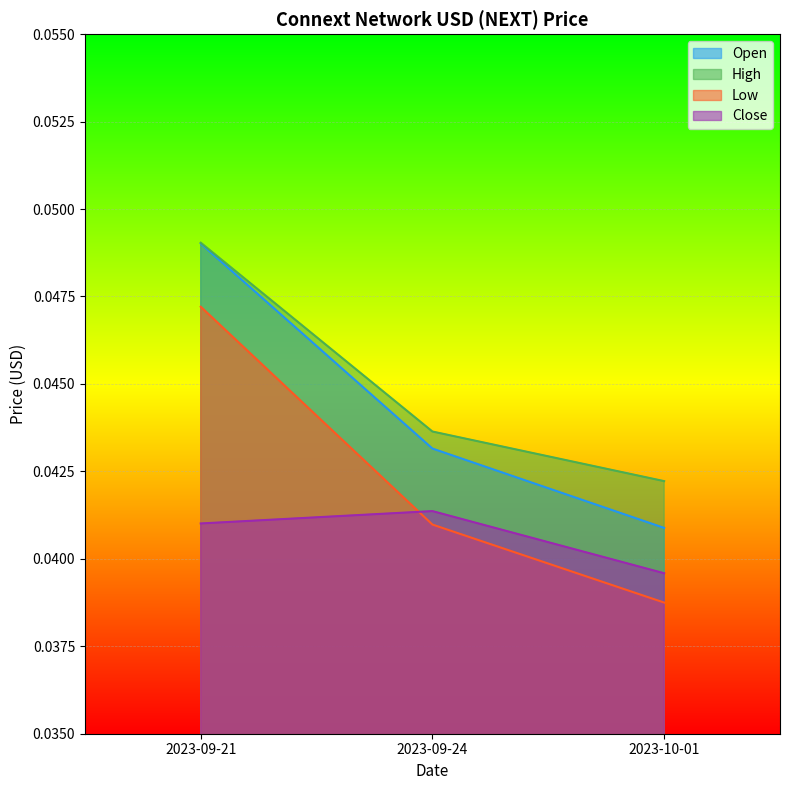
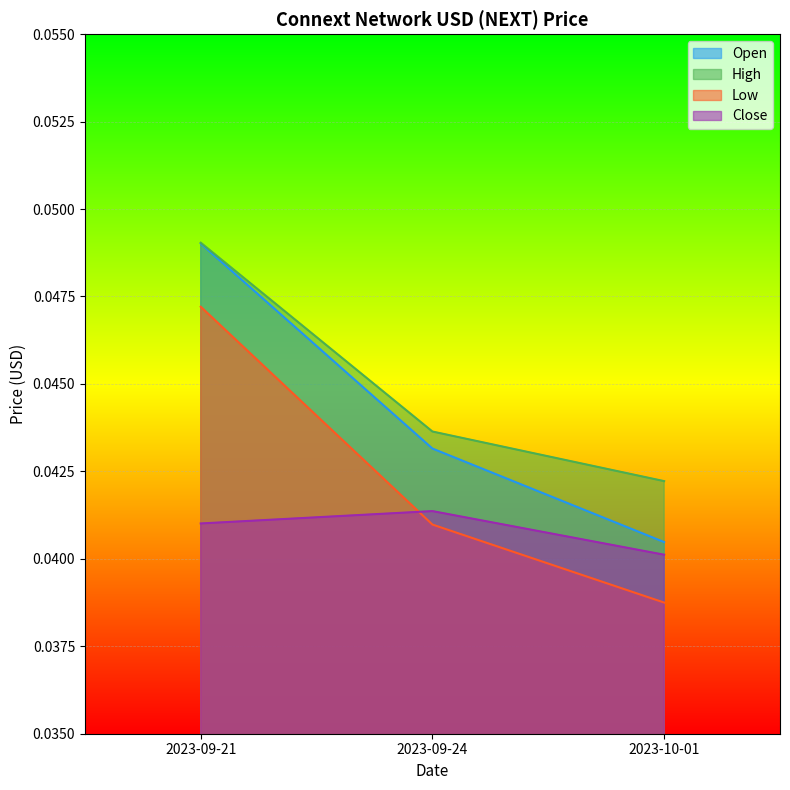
Open, 2023-10-01: 0.0409 -> 0.0405
Close, 2023-10-01: 0.0396 -> 0.0401
